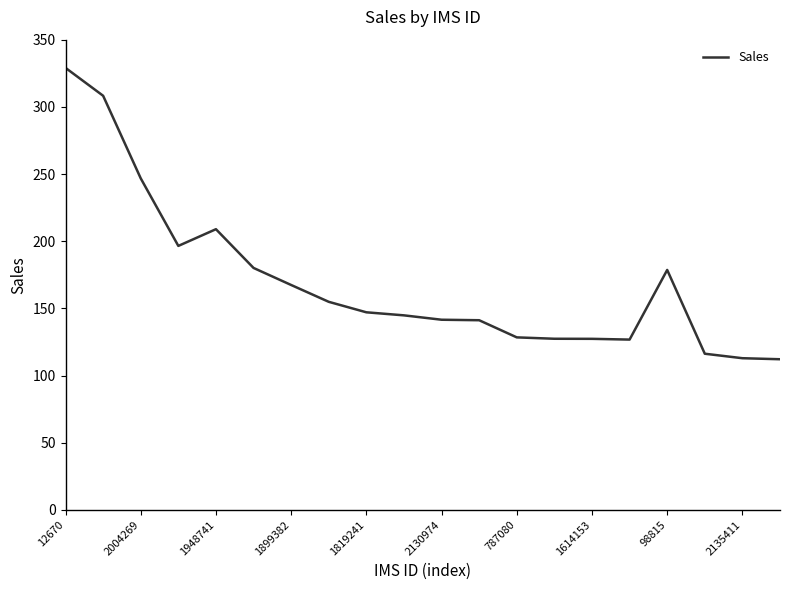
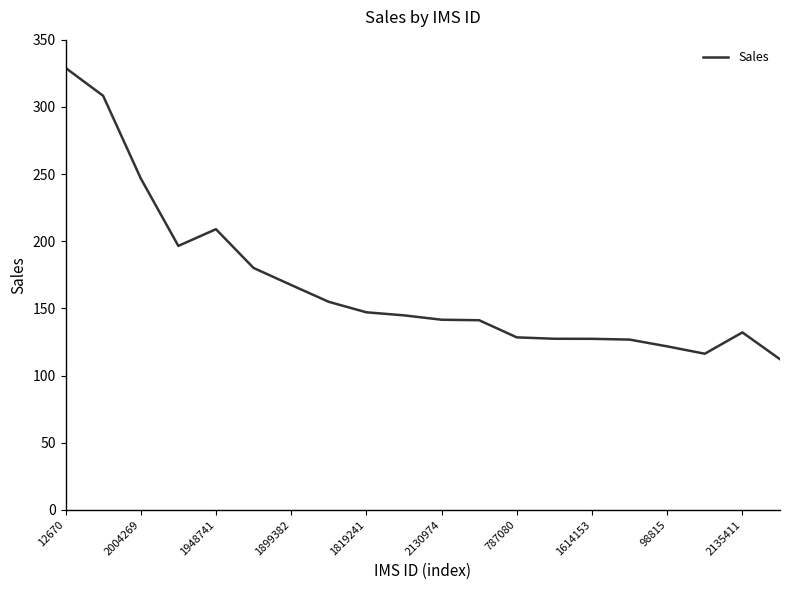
98815: 179 -> 122
2135411: 113 -> 132
